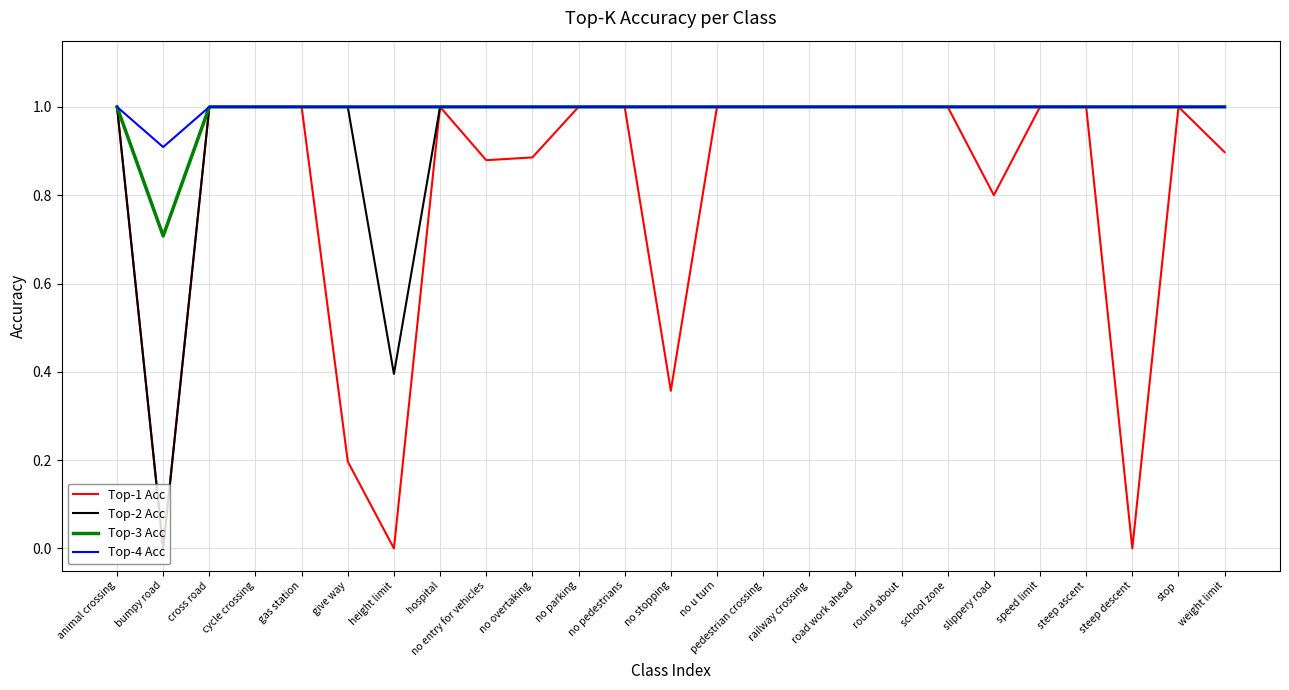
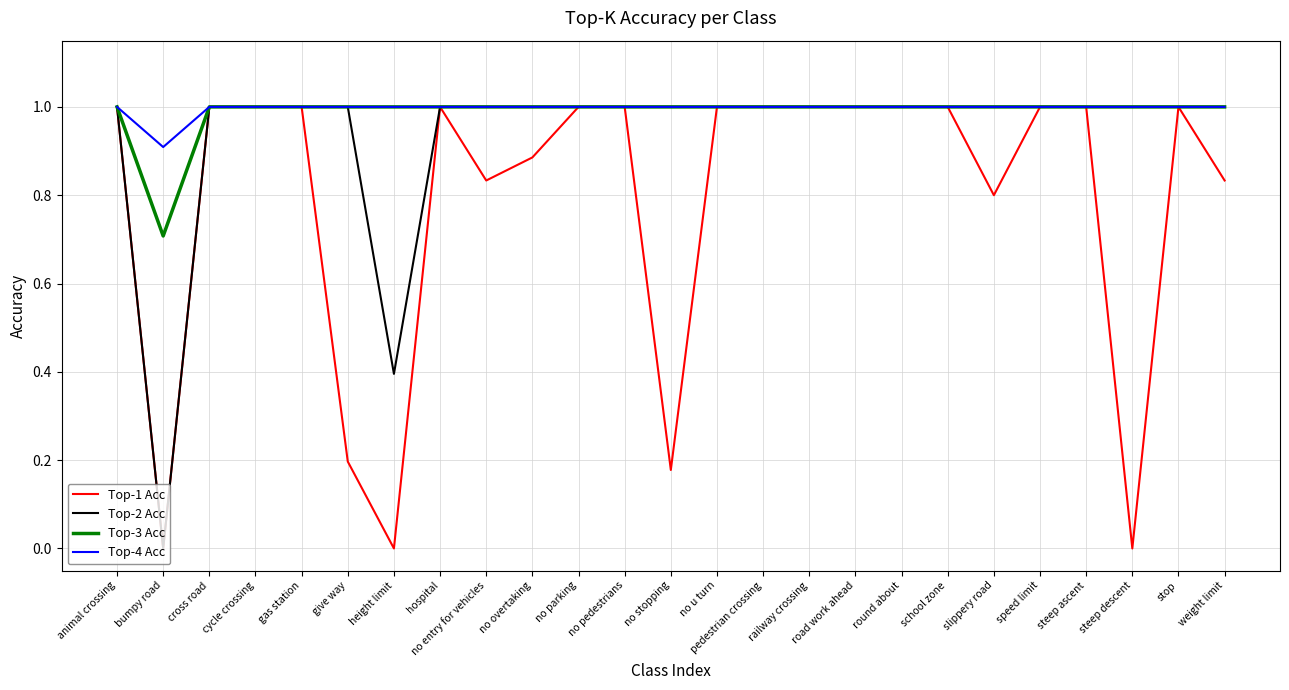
Top-1 Acc, no entry for vehicles: 0.88 -> 0.83
Top-1 Acc, no stopping: 0.36 -> 0.18
Top-1 Acc, weight limit: 0.90 -> 0.83
